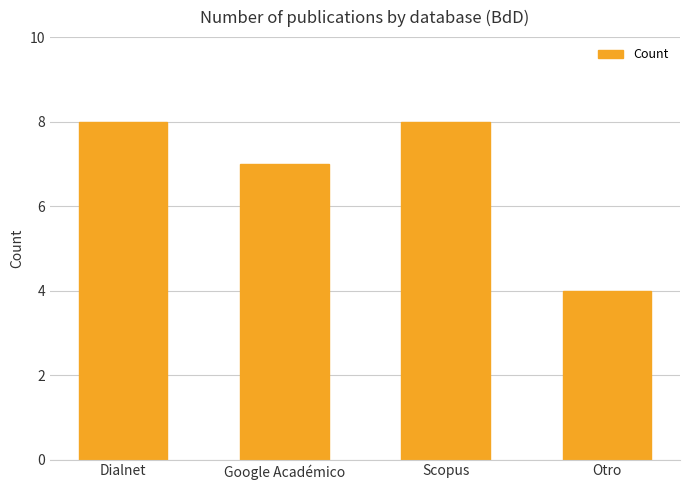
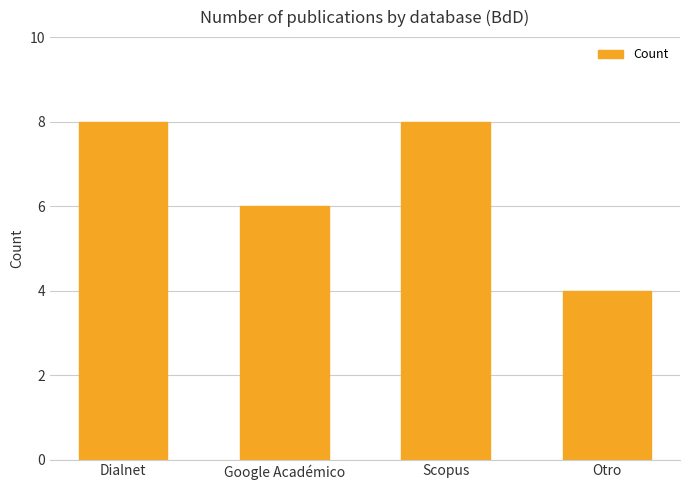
Google Académico: 7 -> 6
